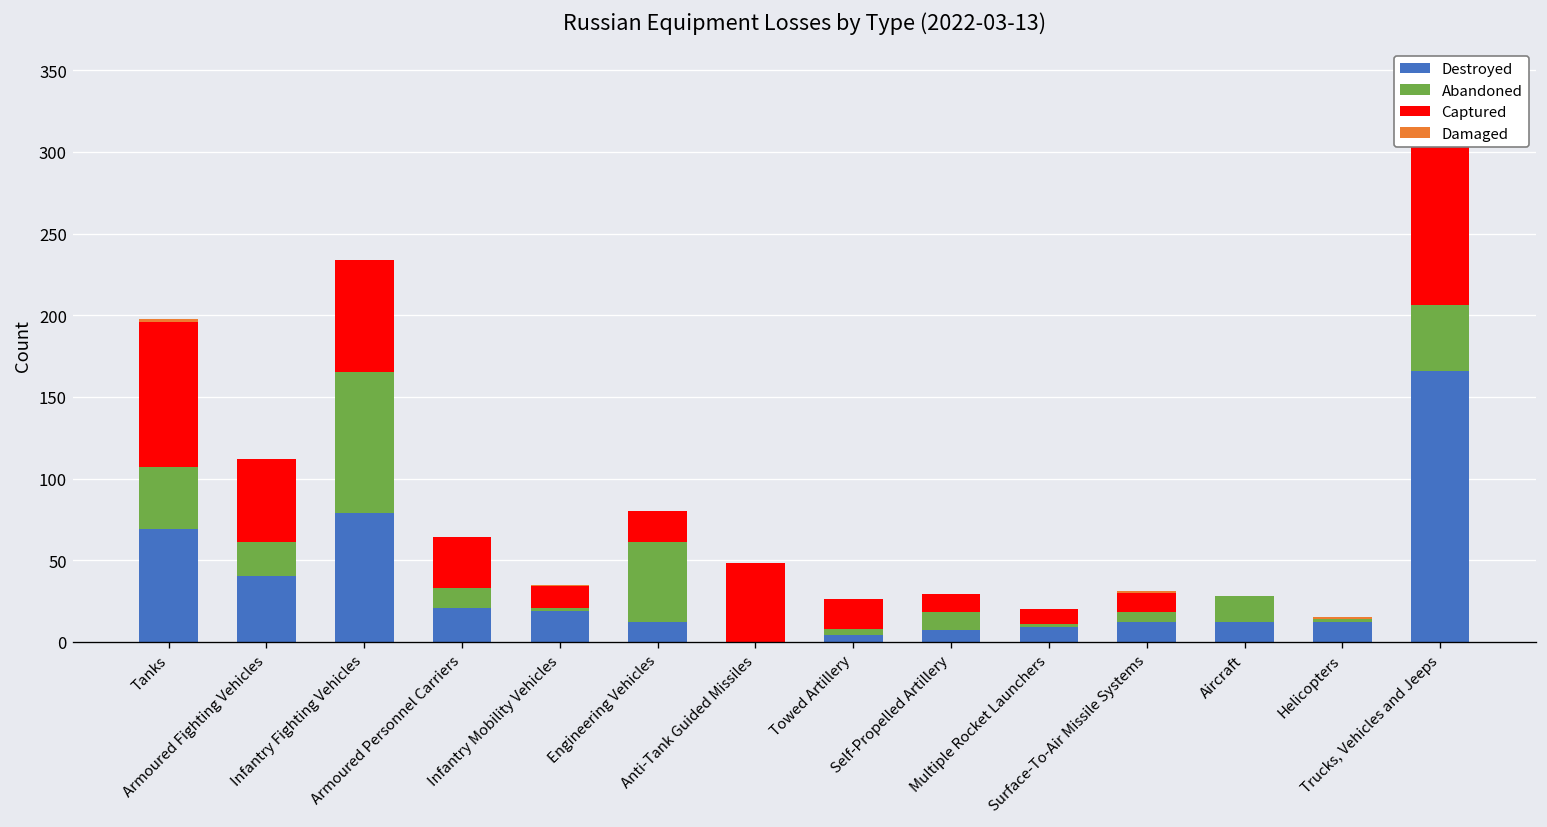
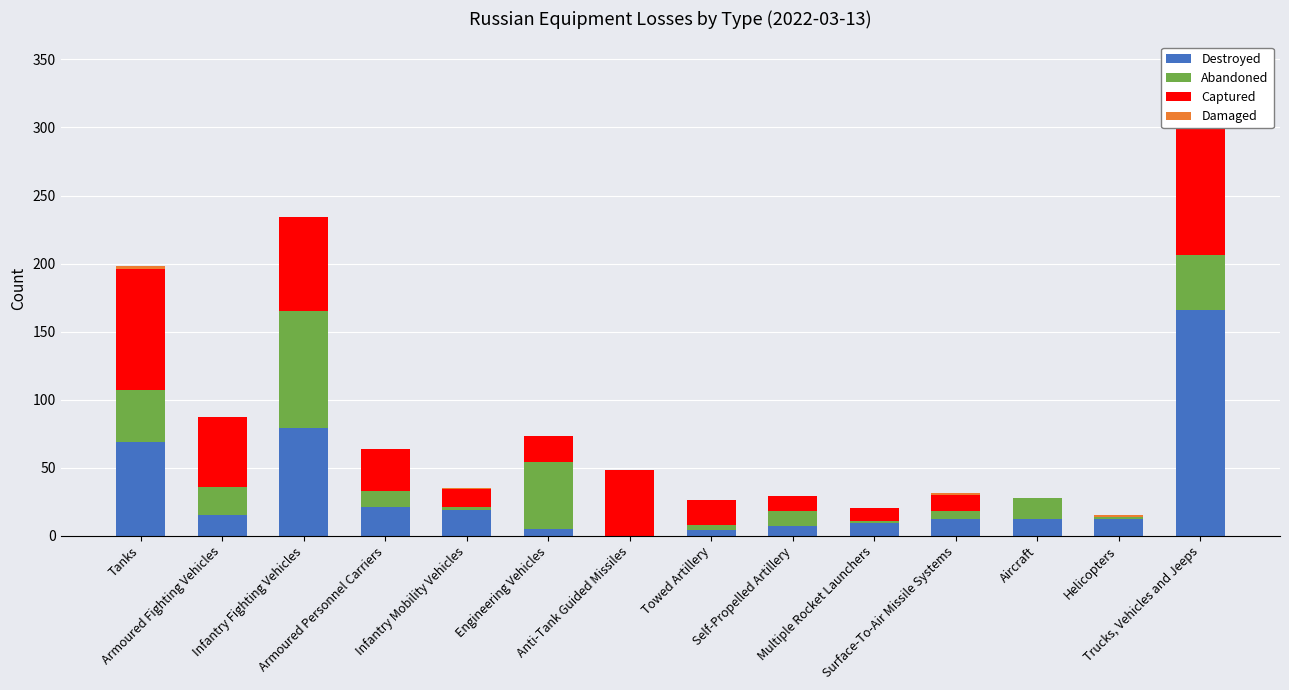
Destroyed, Armoured Fighting Vehicles: 40 -> 15
Destroyed, Engineering Vehicles: 12 -> 5
